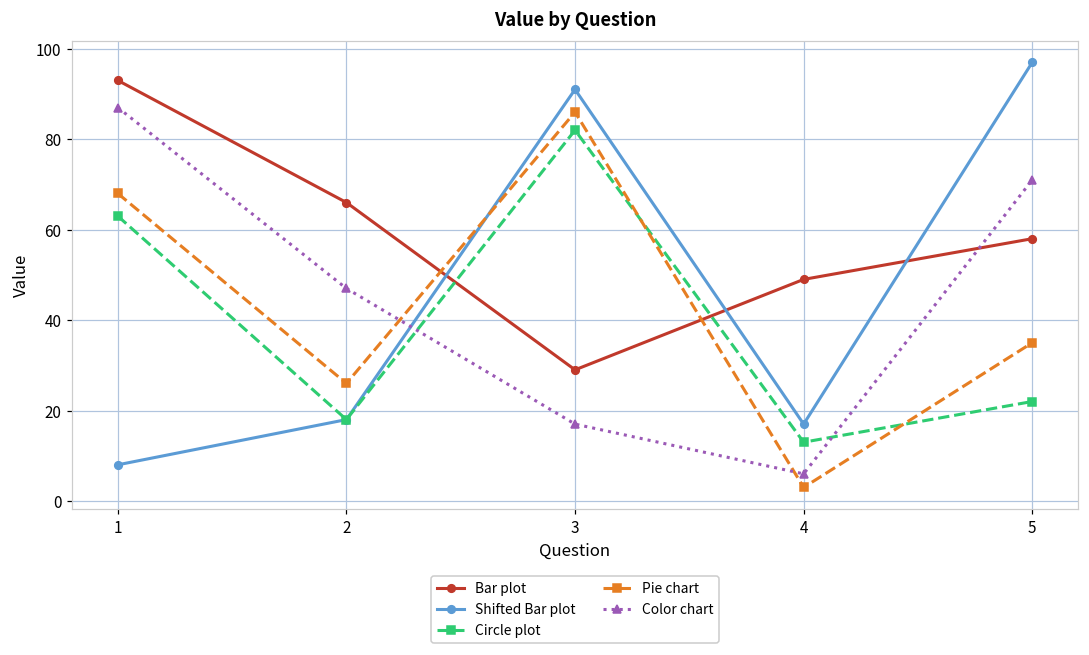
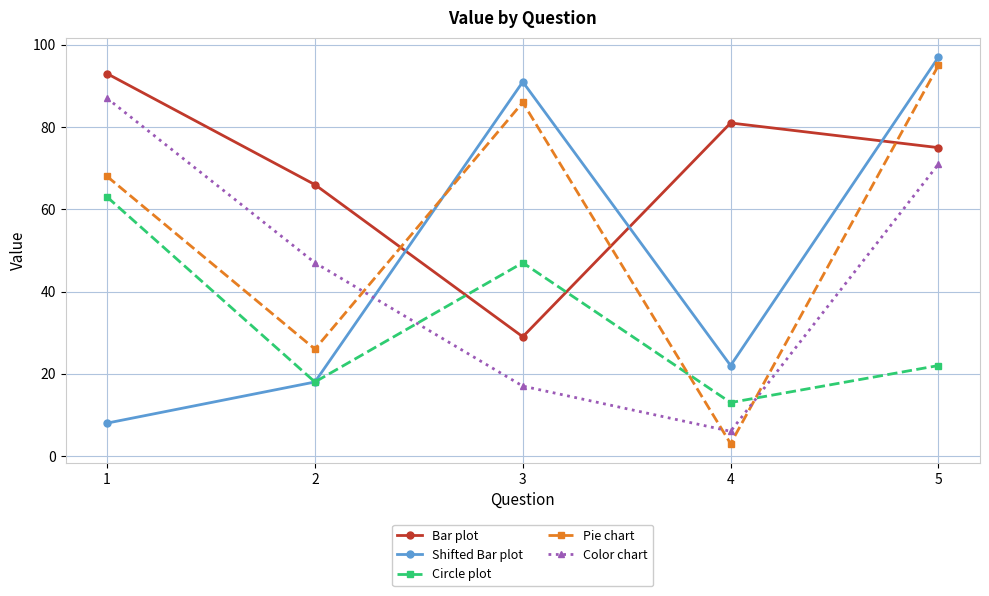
Circle plot, 3: 82 -> 47
Bar plot, 4: 49 -> 81
Shifted Bar plot, 4: 17 -> 22
Bar plot, 5: 58 -> 75
Pie chart, 5: 35 -> 95
